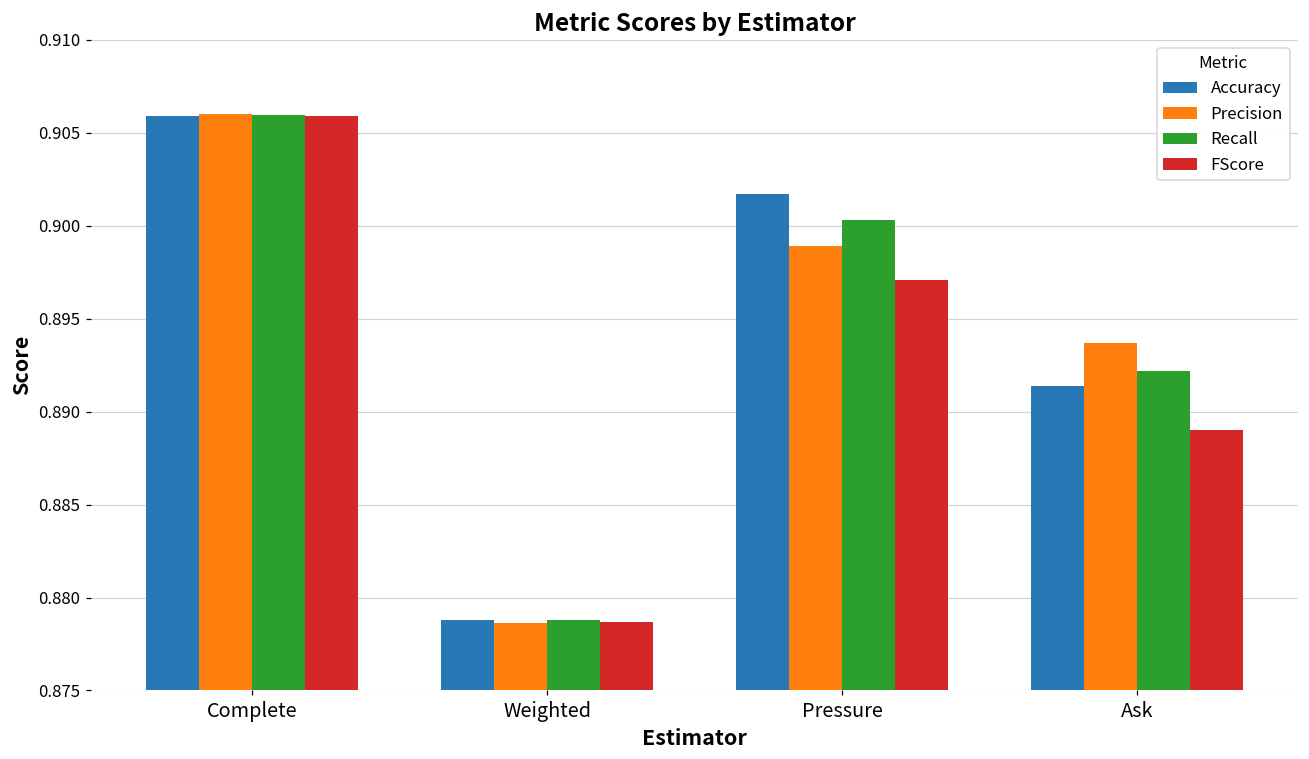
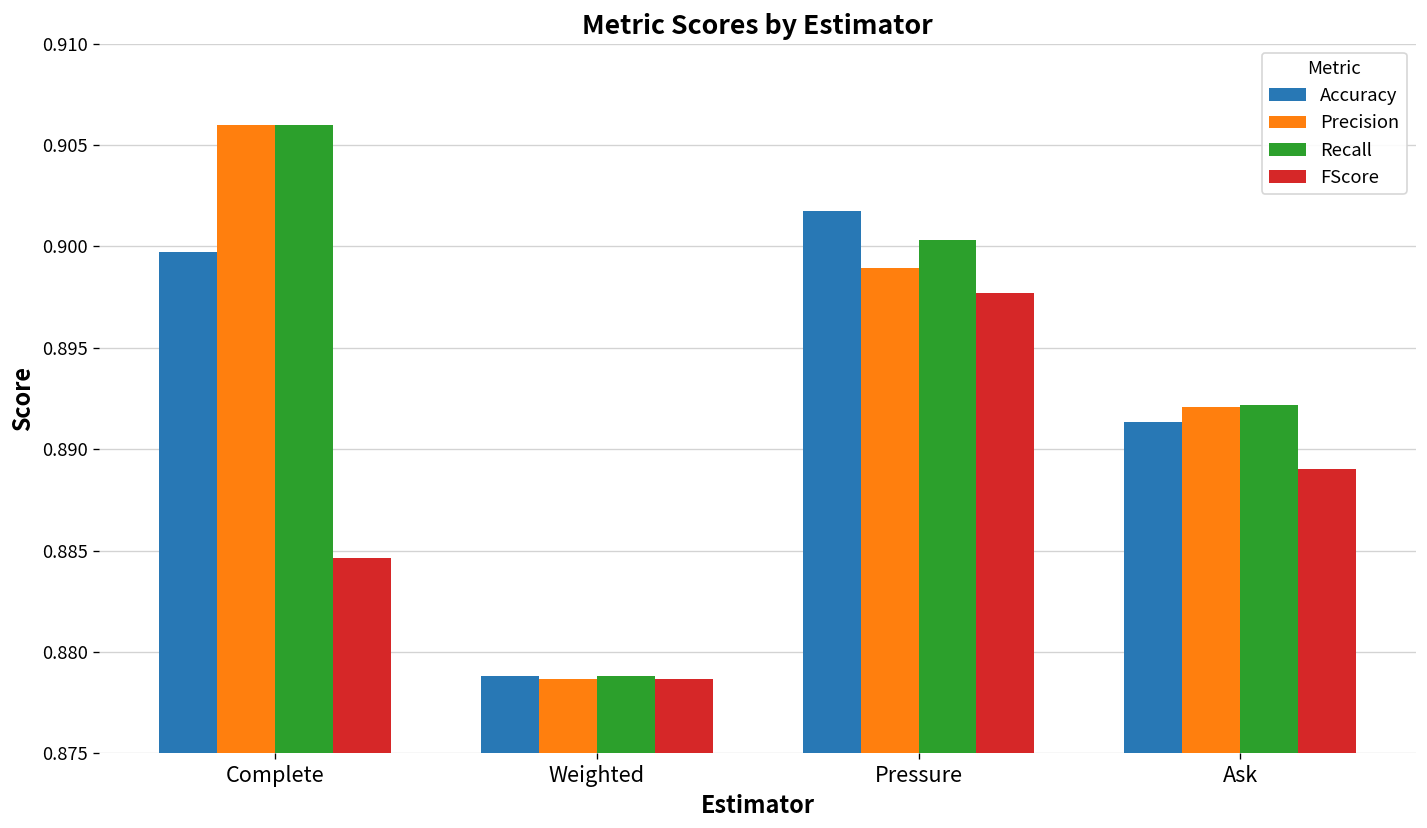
Accuracy, Complete: 0.9059 -> 0.8997
FScore, Complete: 0.9059 -> 0.8846
FScore, Pressure: 0.8971 -> 0.8977
Precision, Ask: 0.8937 -> 0.8921
